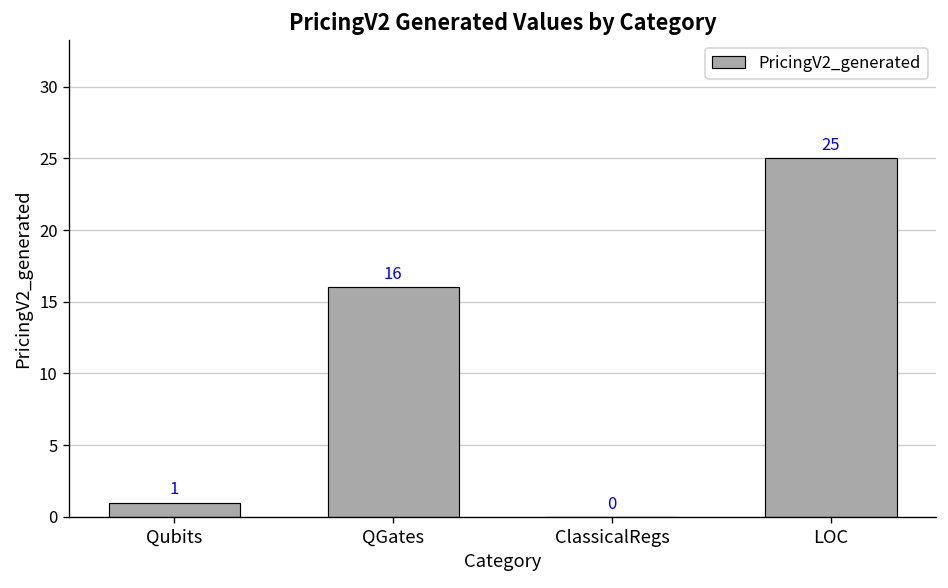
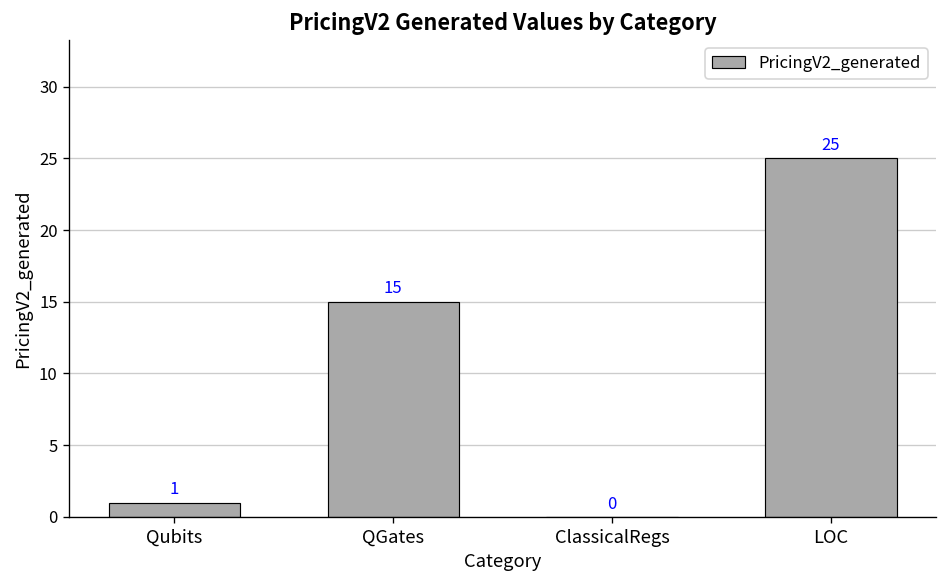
QGates: 16 -> 15
